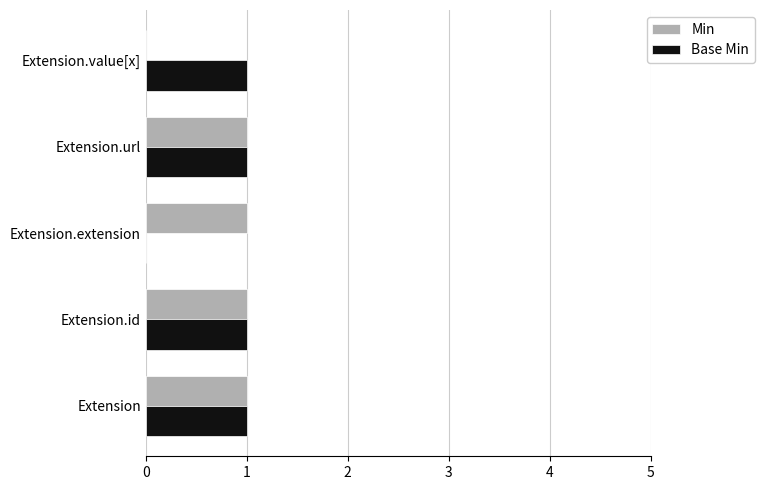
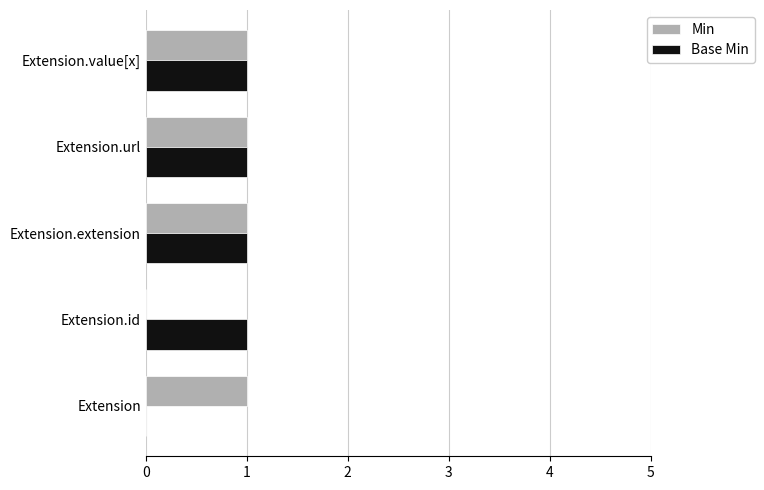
Min, Extension.value[x]: 0 -> 1
Base Min, Extension.extension: 0 -> 1
Min, Extension.id: 1 -> 0
Base Min, Extension: 1 -> 0
